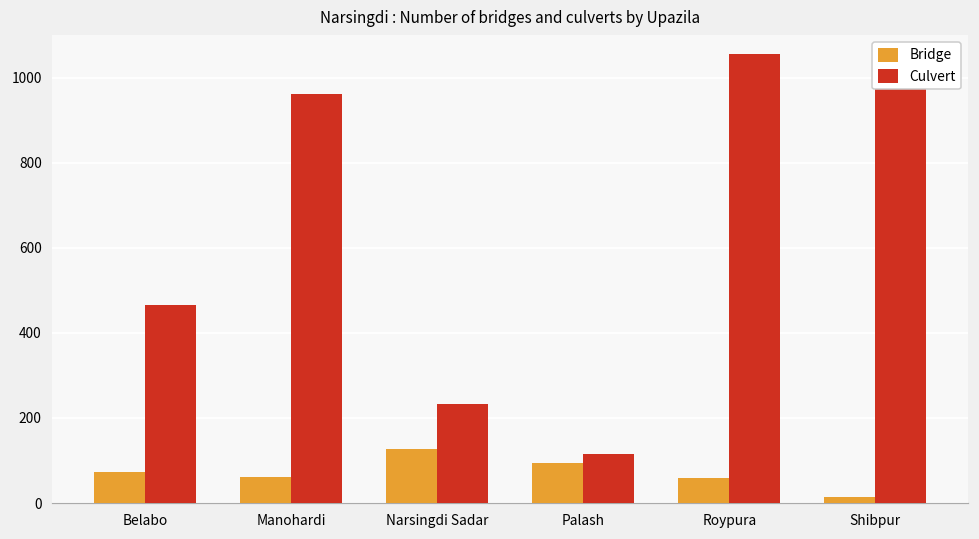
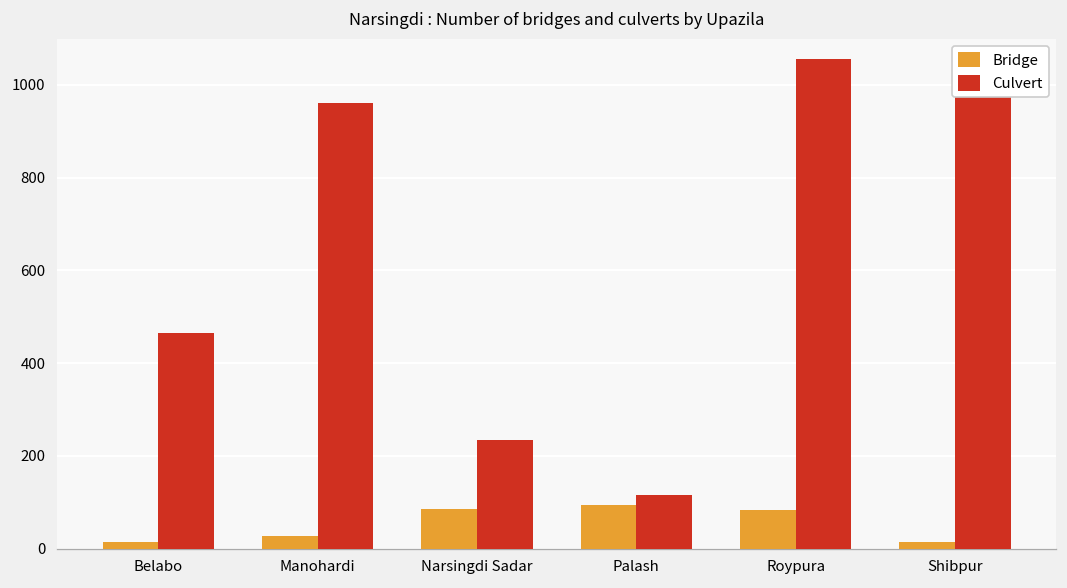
Bridge, Belabo: 70 -> 10
Bridge, Manohardi: 60 -> 30
Bridge, Narsingdi Sadar: 130 -> 90
Bridge, Roypura: 60 -> 80
